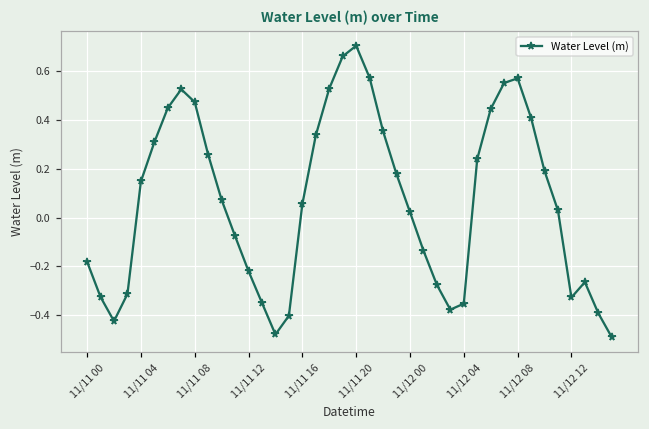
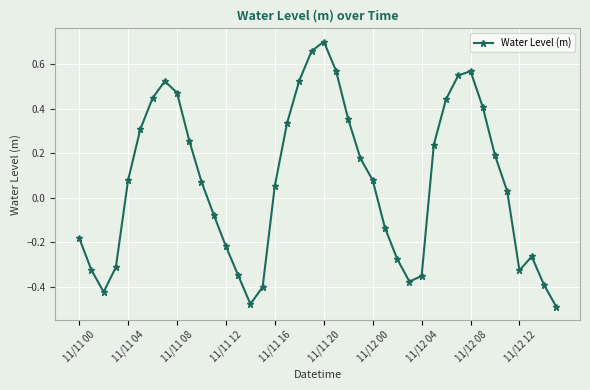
11/11 04: 0.15 -> 0.08
11/12 00: 0.02 -> 0.08
